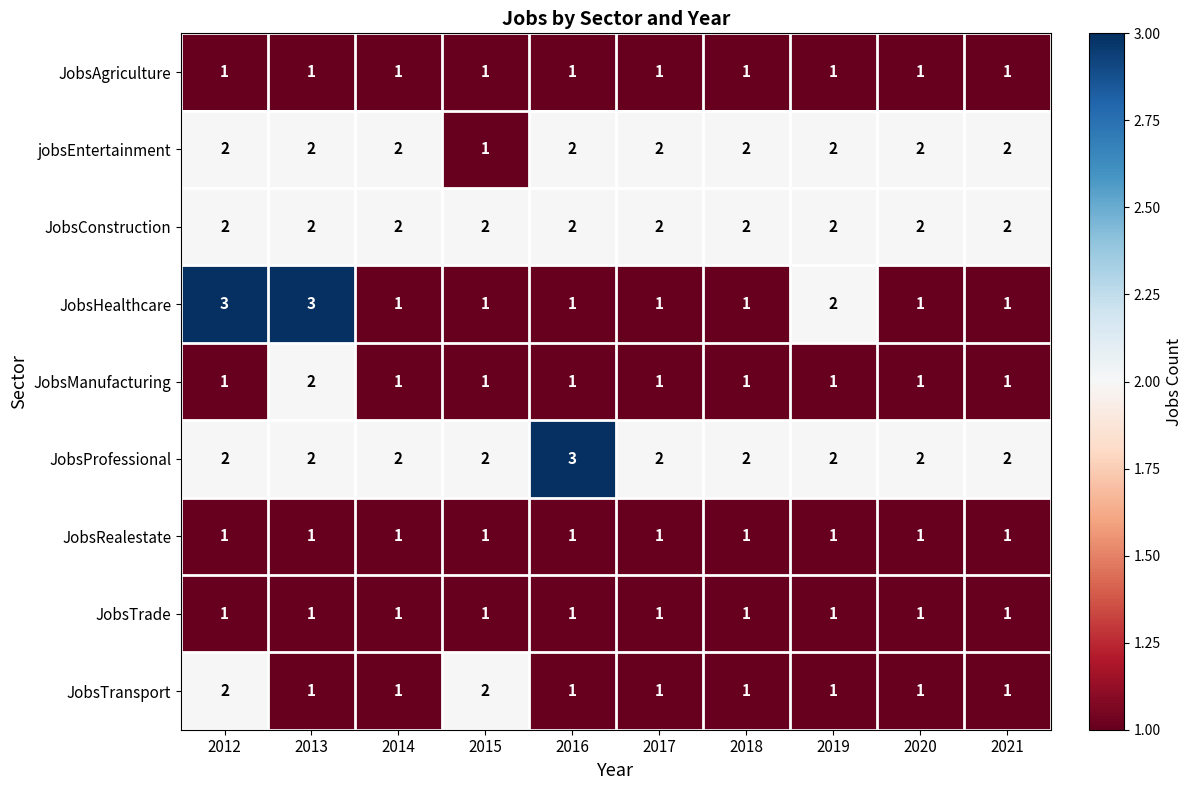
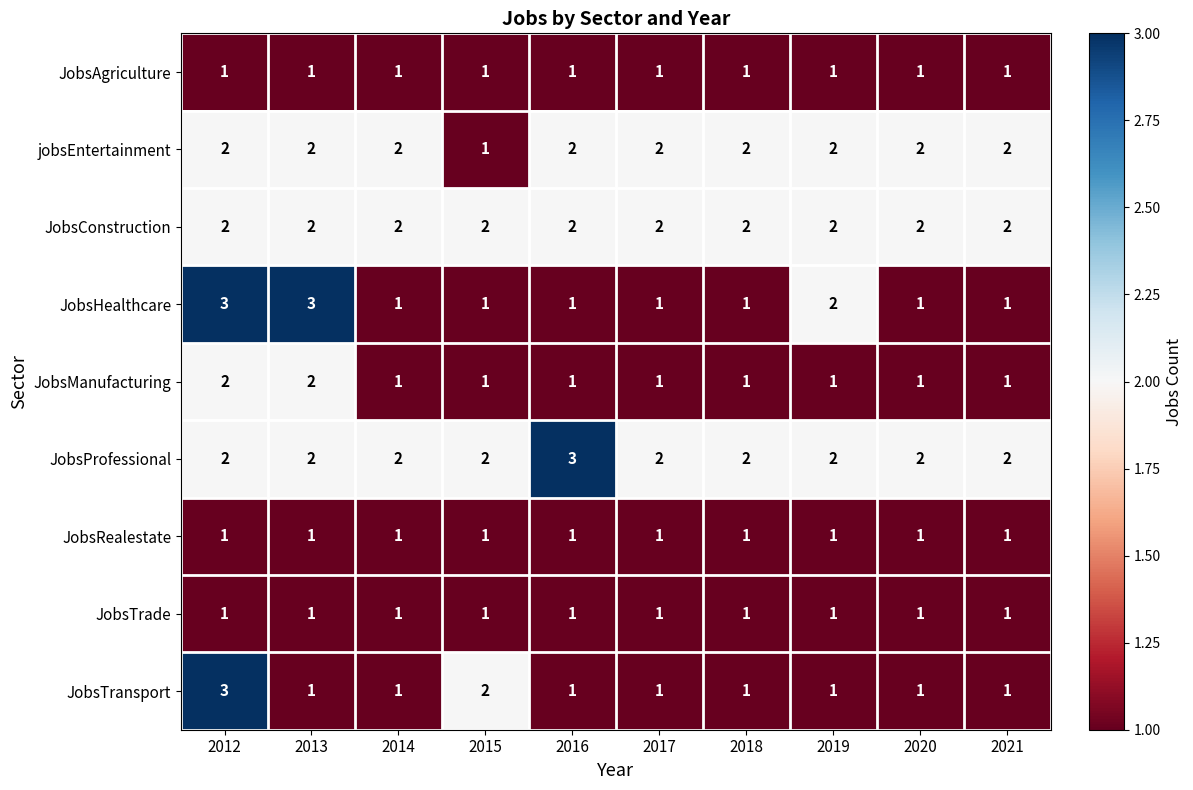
JobsManufacturing, 2012: 1 -> 2
JobsTransport, 2012: 2 -> 3
